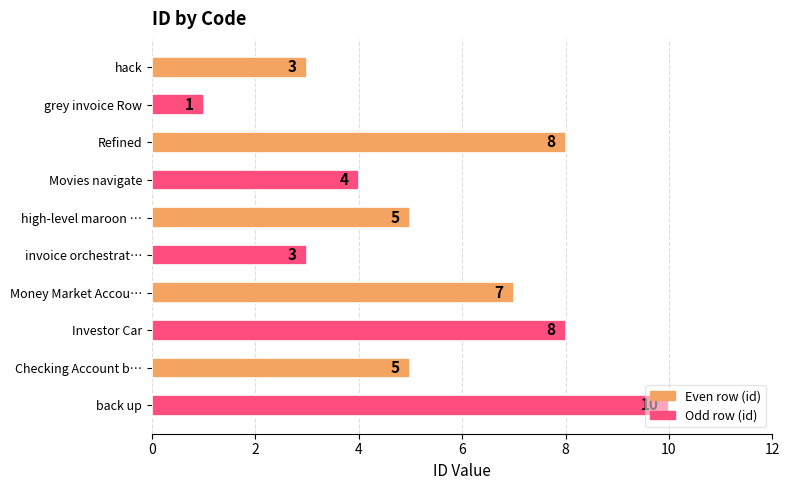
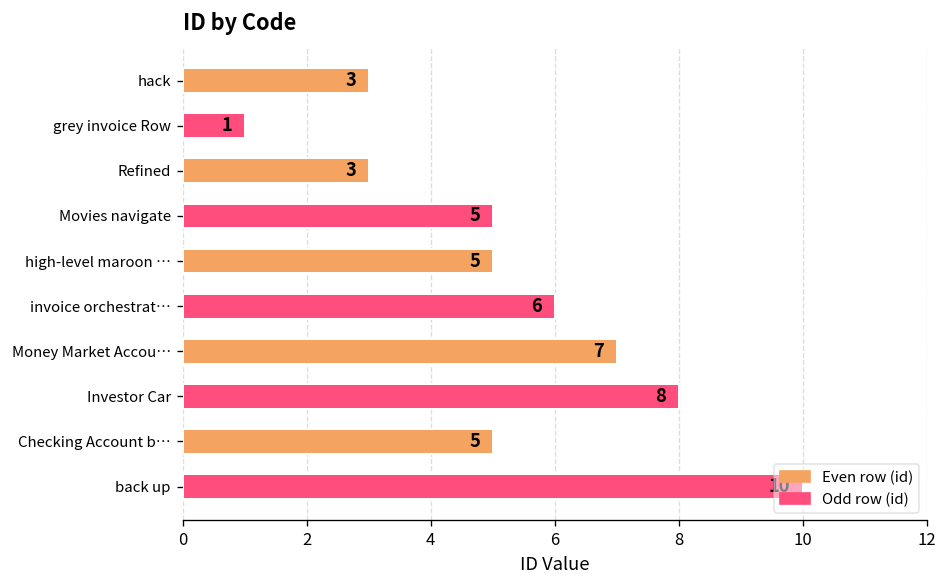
Refined: 8 -> 3
Movies navigate: 4 -> 5
invoice orchestrat…: 3 -> 6
